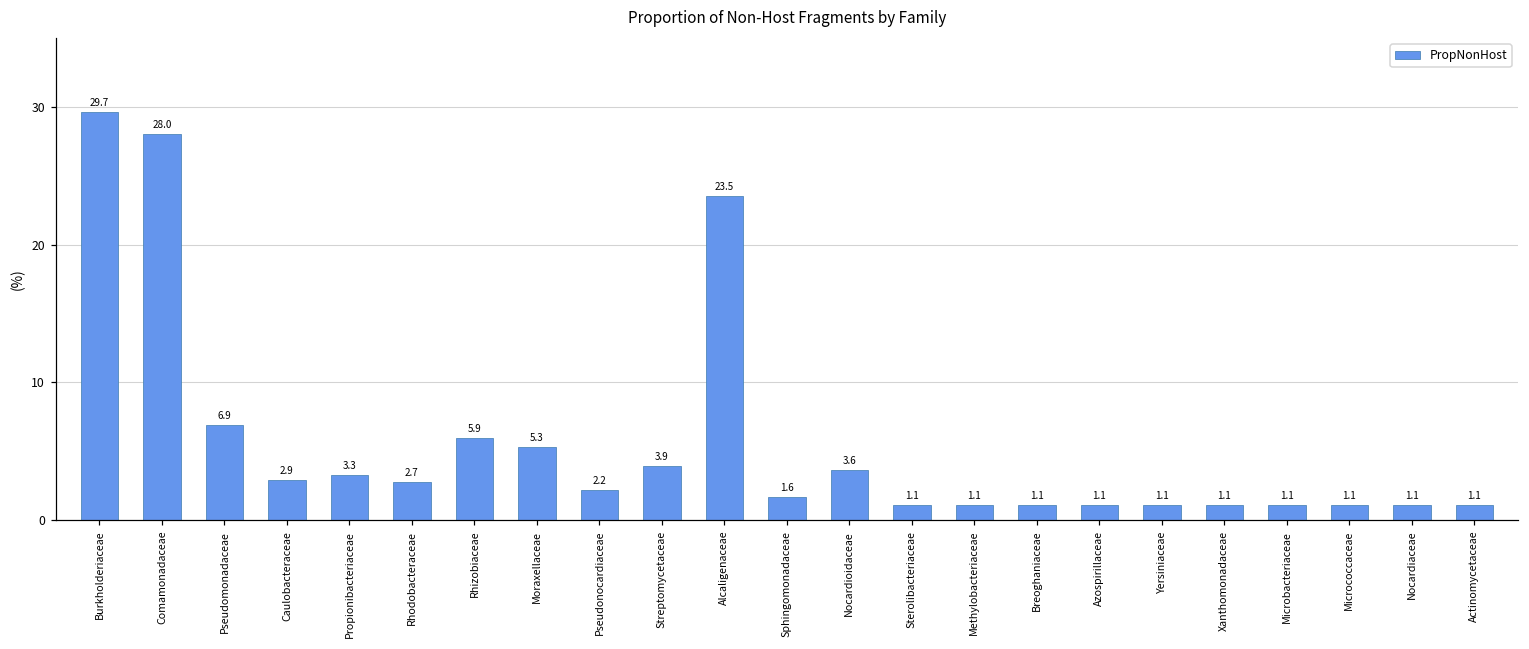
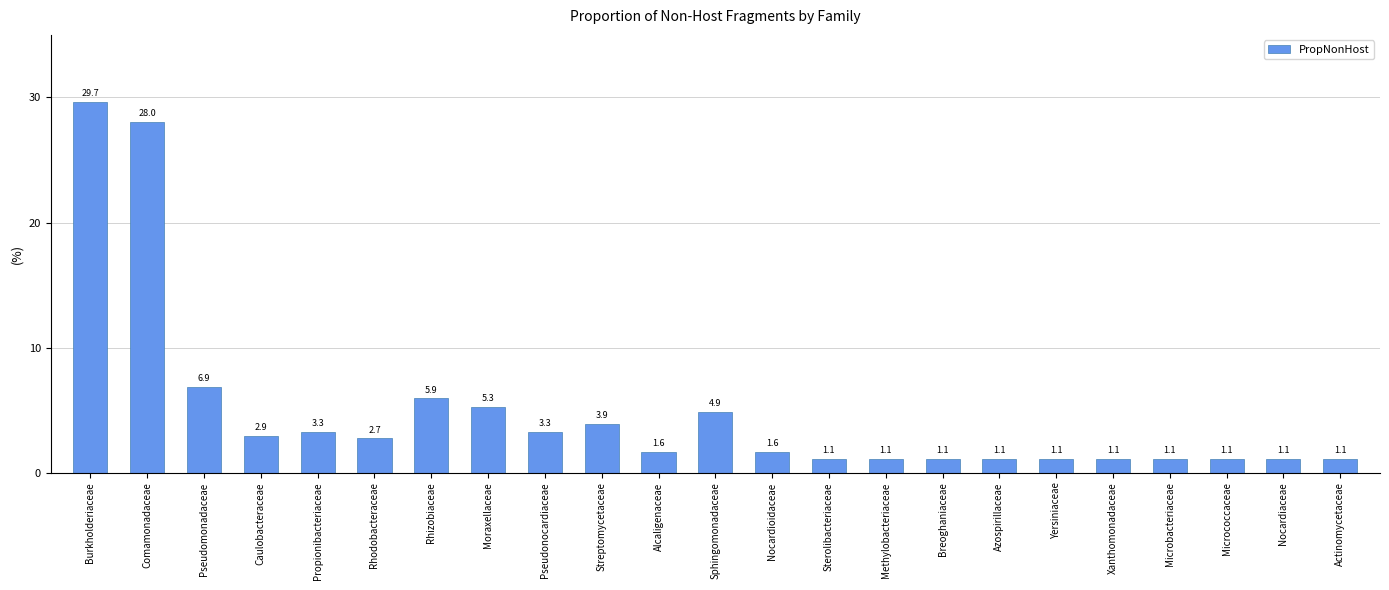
Pseudonocardiaceae: 2.2 -> 3.3
Alcaligenaceae: 23.5 -> 1.6
Sphingomonadaceae: 1.6 -> 4.9
Nocardioidaceae: 3.6 -> 1.6
